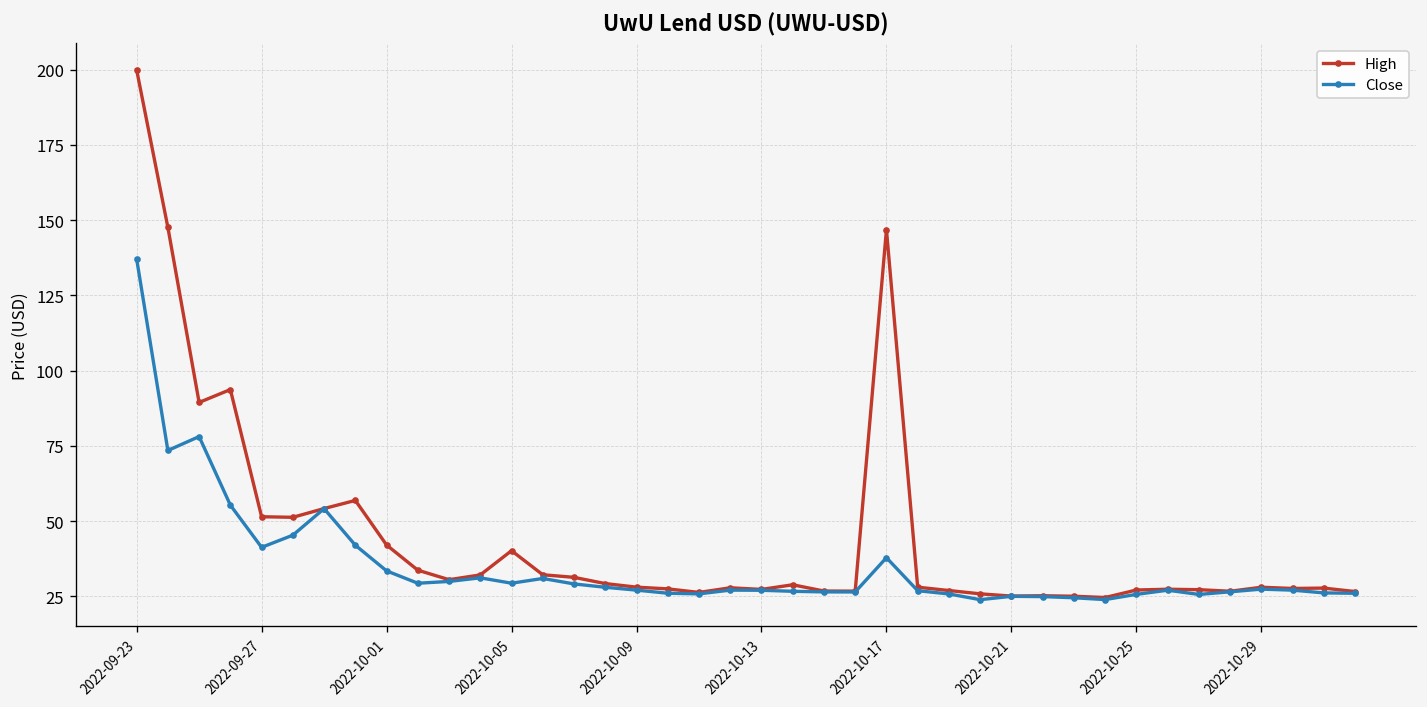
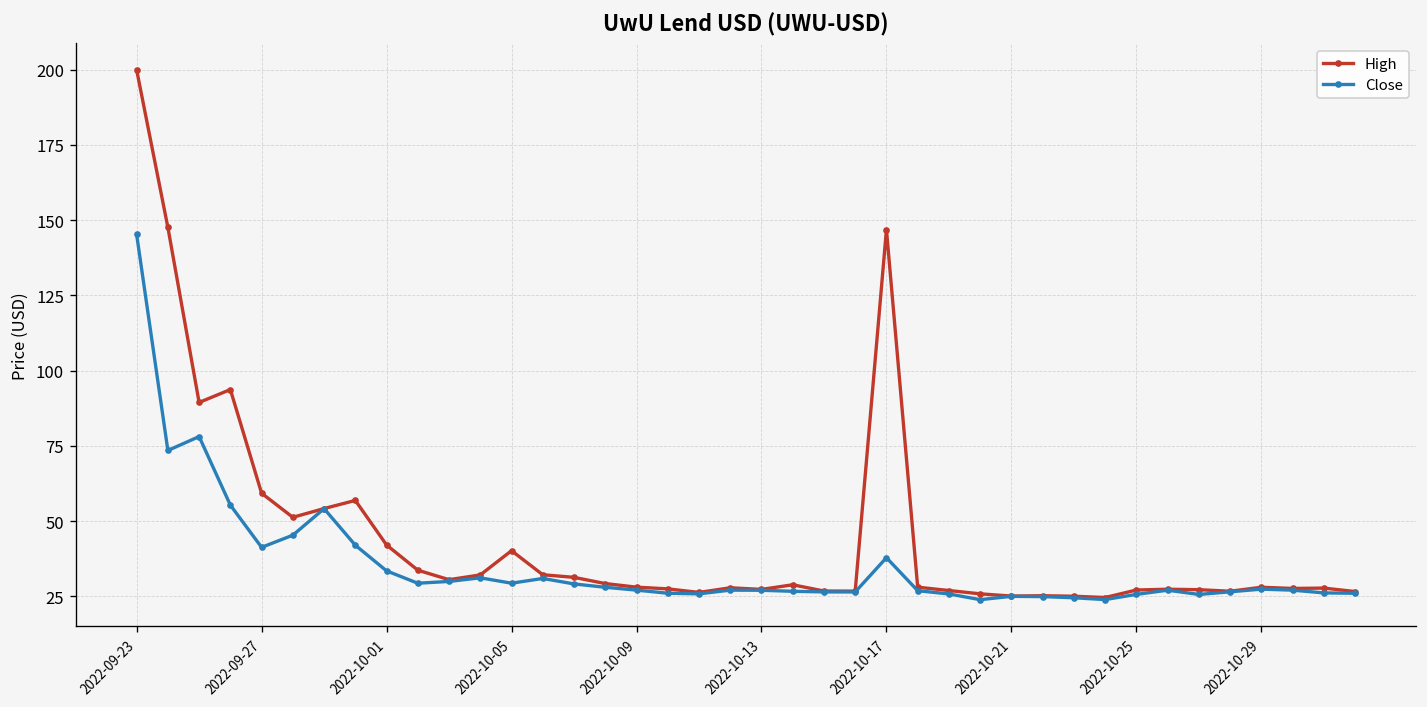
Close, 2022-09-23: 137 -> 145
High, 2022-09-27: 51 -> 59
